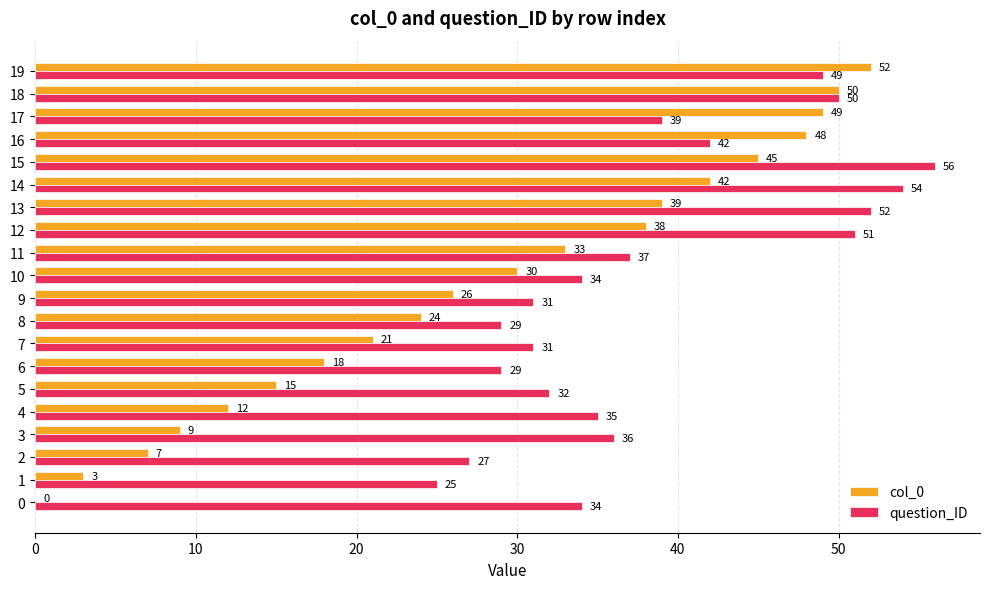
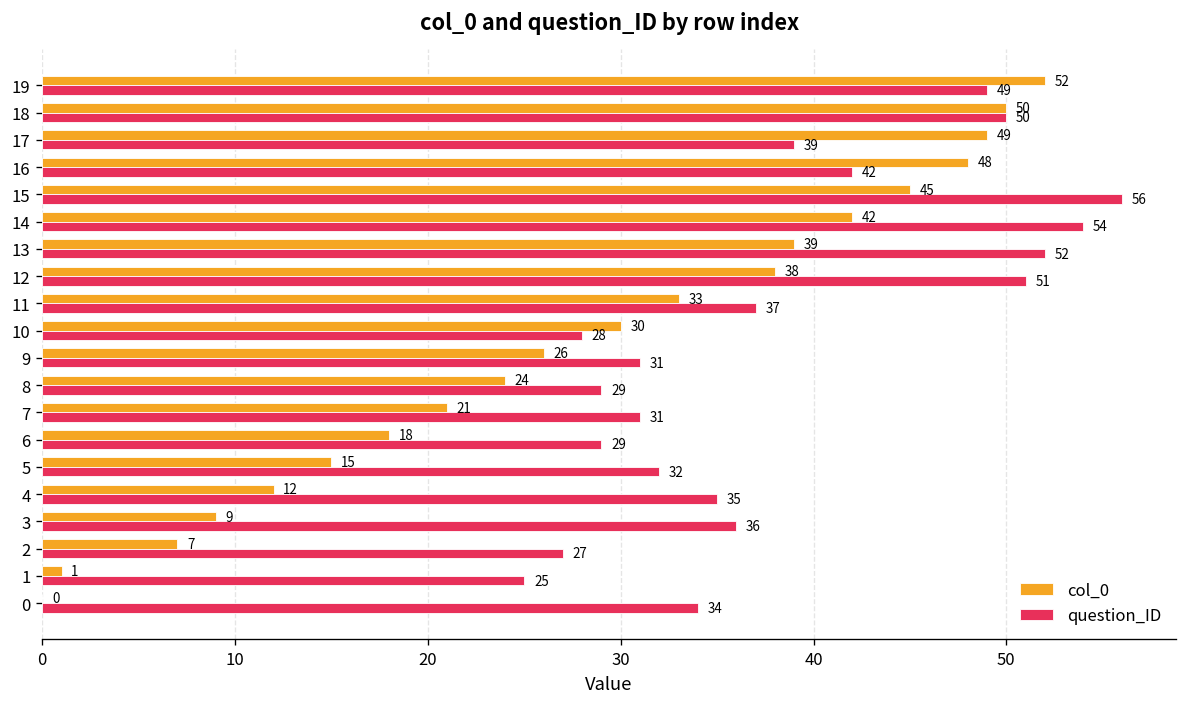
question_ID, 10: 34 -> 28
col_0, 1: 3 -> 1
